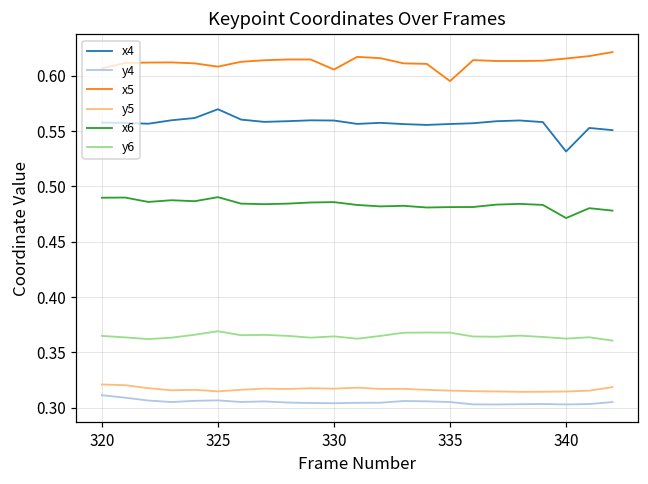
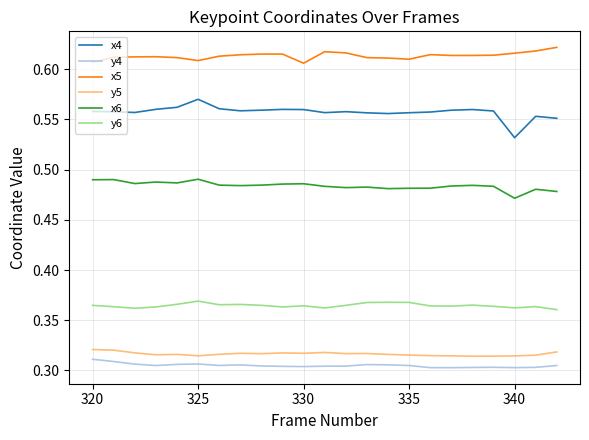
x5, 335: 0.595 -> 0.610
